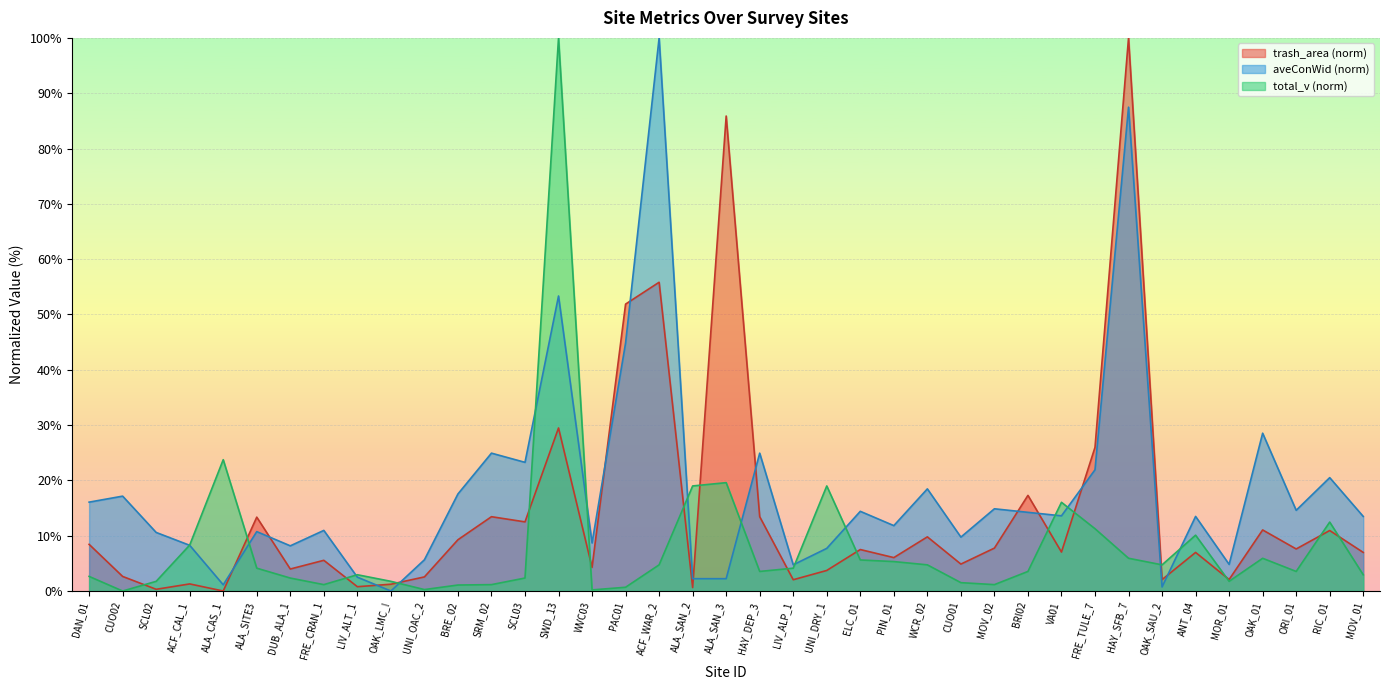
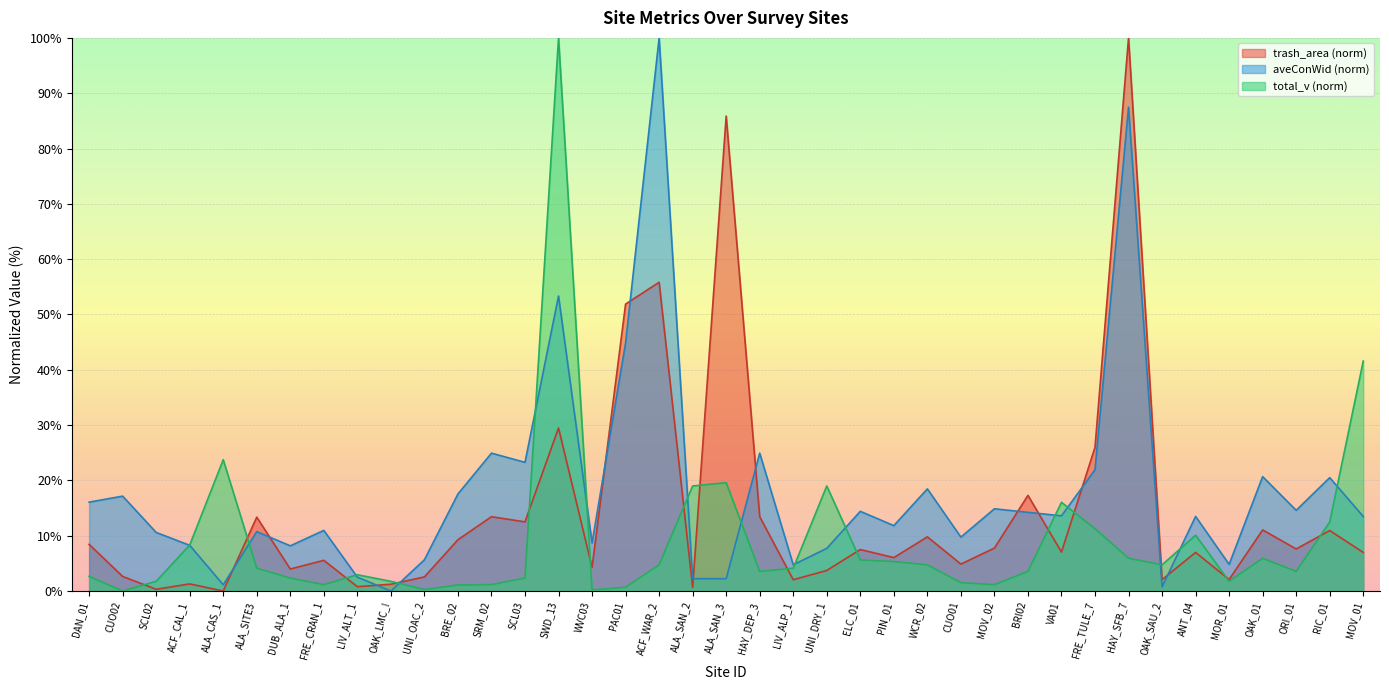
aveConWid (norm), OAK_01: 29% -> 21%
total_v (norm), MOV_01: 3% -> 42%
